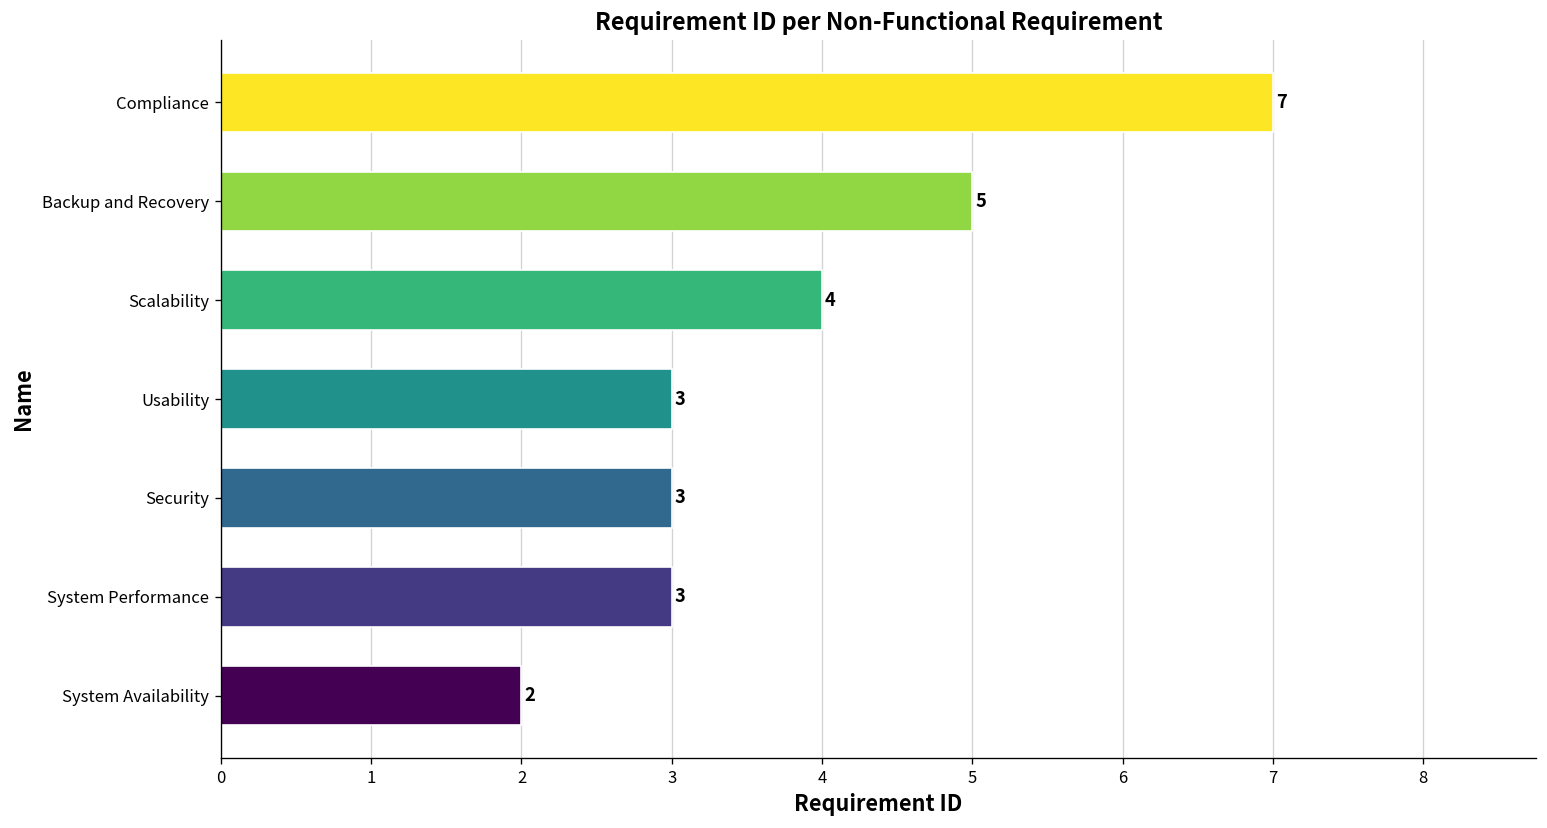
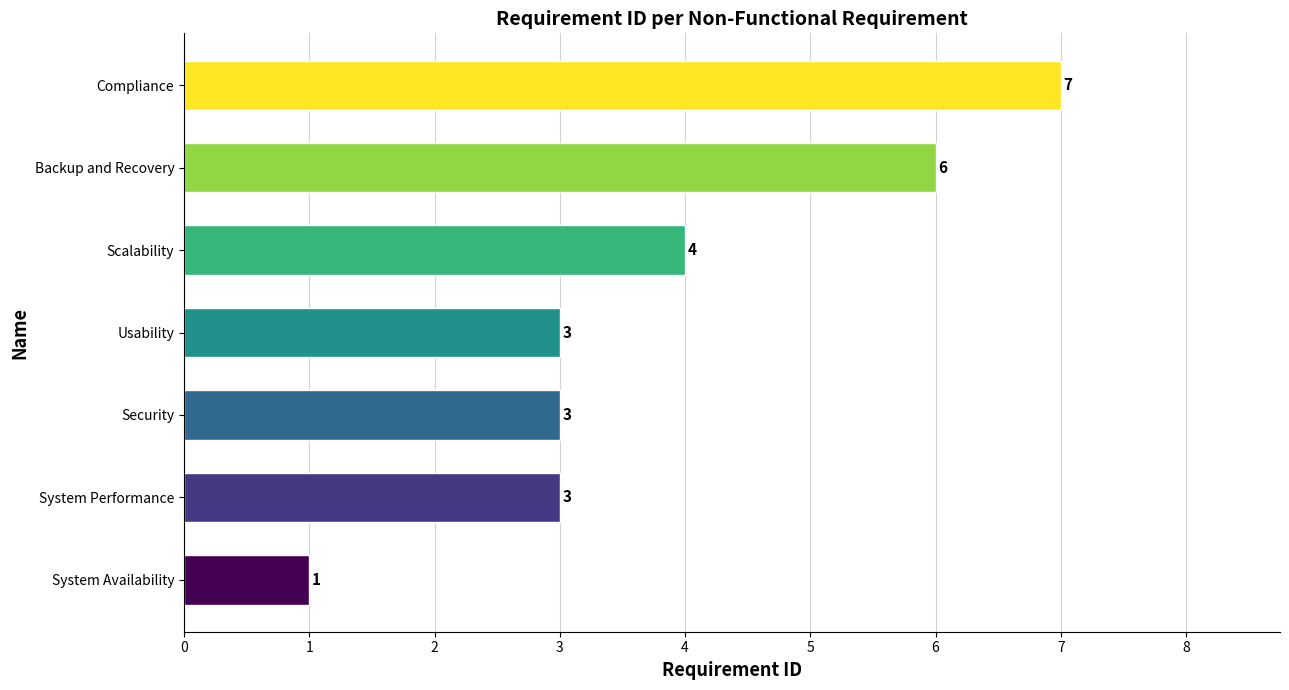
Backup and Recovery: 5 -> 6
System Availability: 2 -> 1
